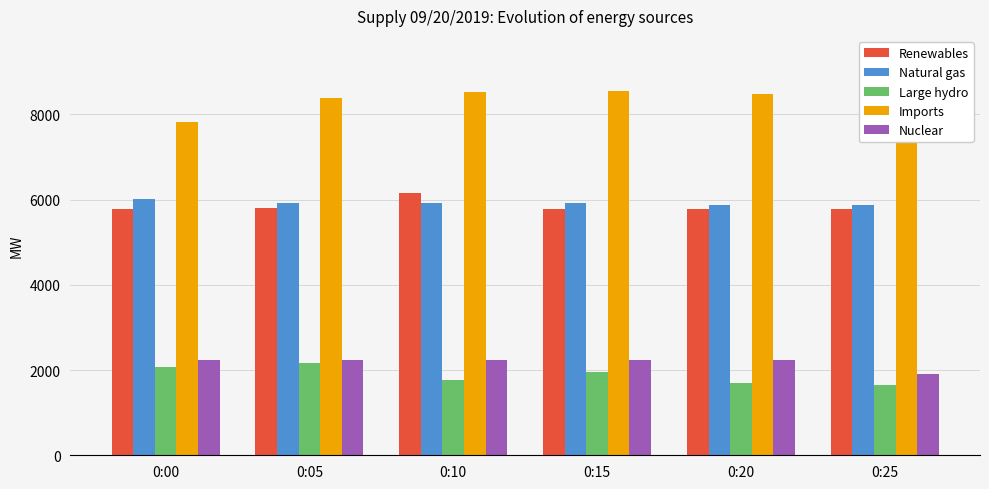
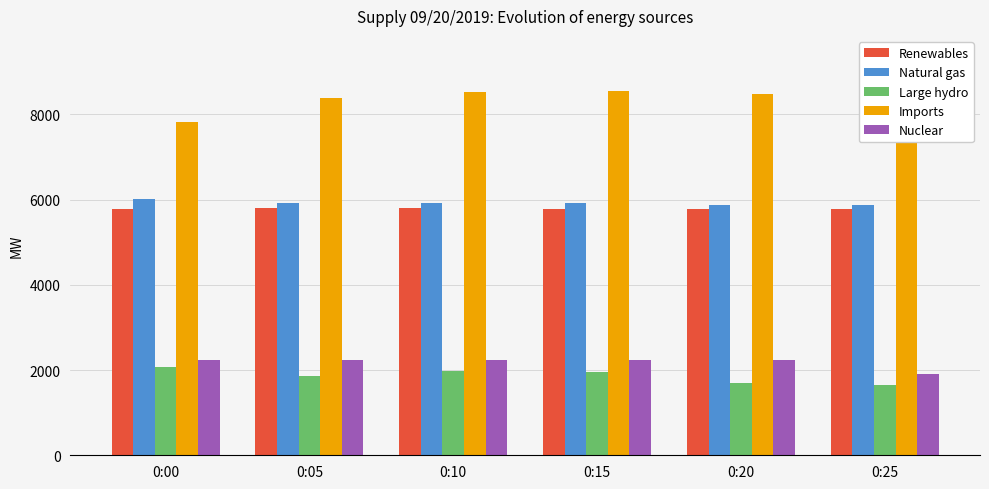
Large hydro, 0:05: 2200 -> 1900
Renewables, 0:10: 6200 -> 5800
Large hydro, 0:10: 1800 -> 2000
